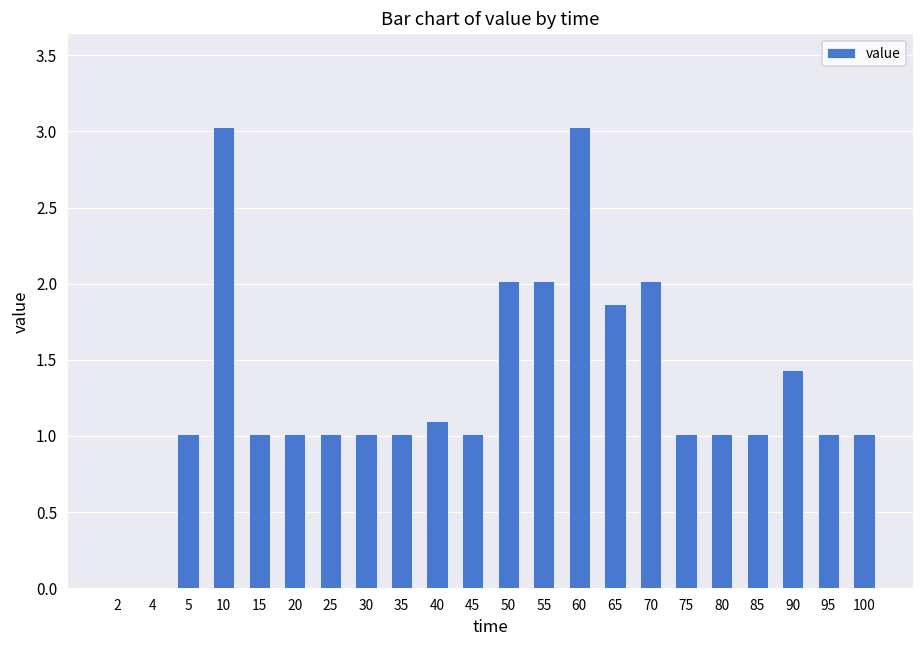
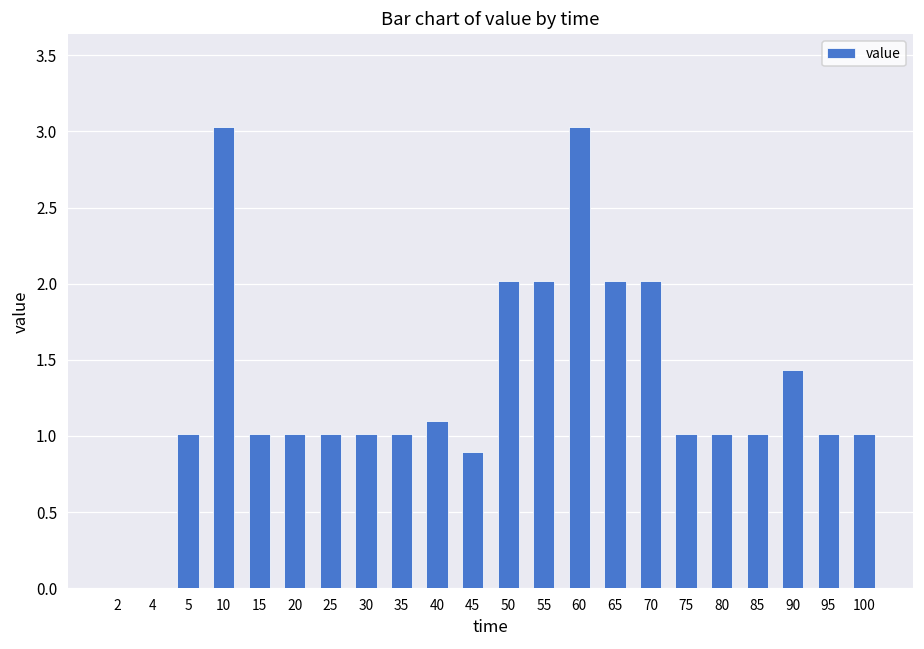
45: 1.01 -> 0.90
65: 1.87 -> 2.02
